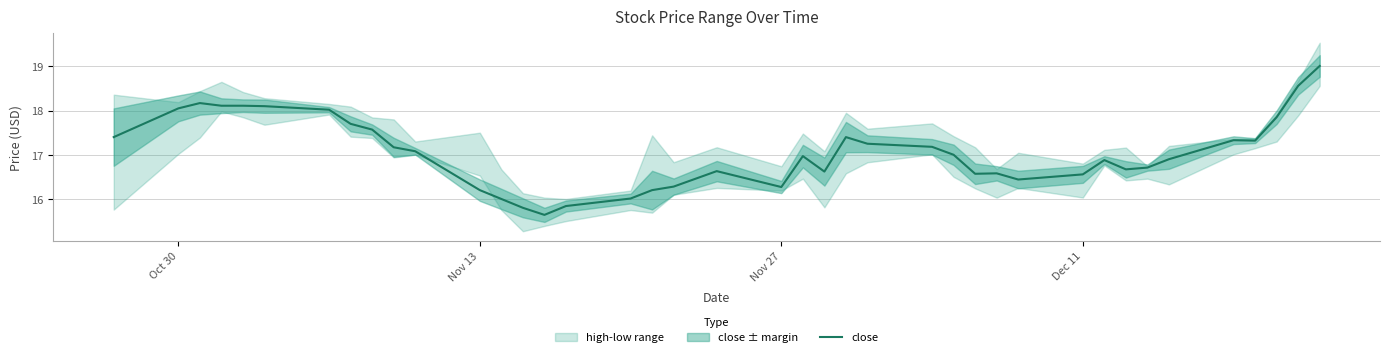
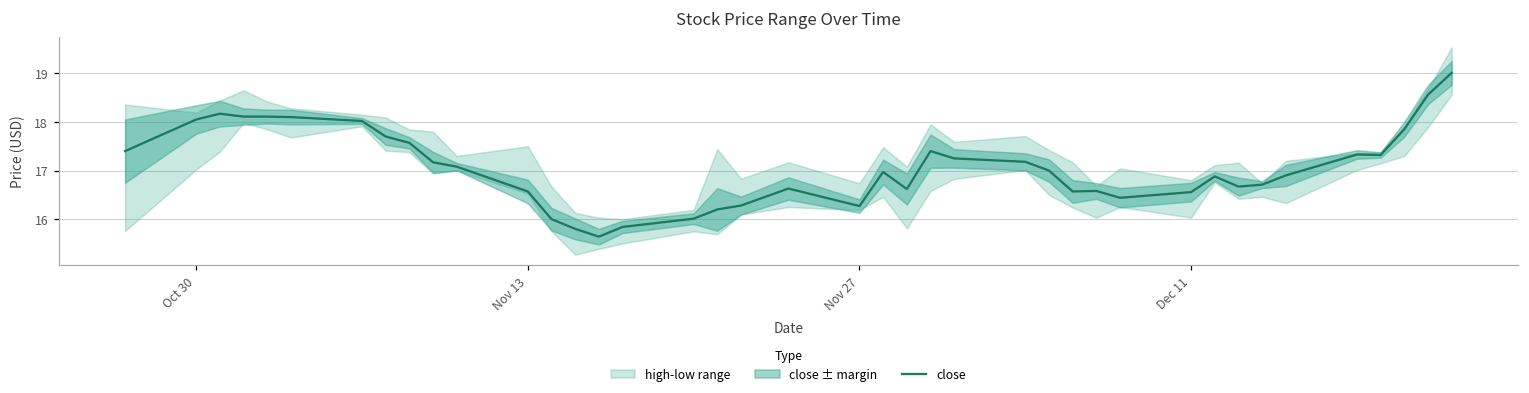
close, Nov 13: 16.2 -> 16.6
